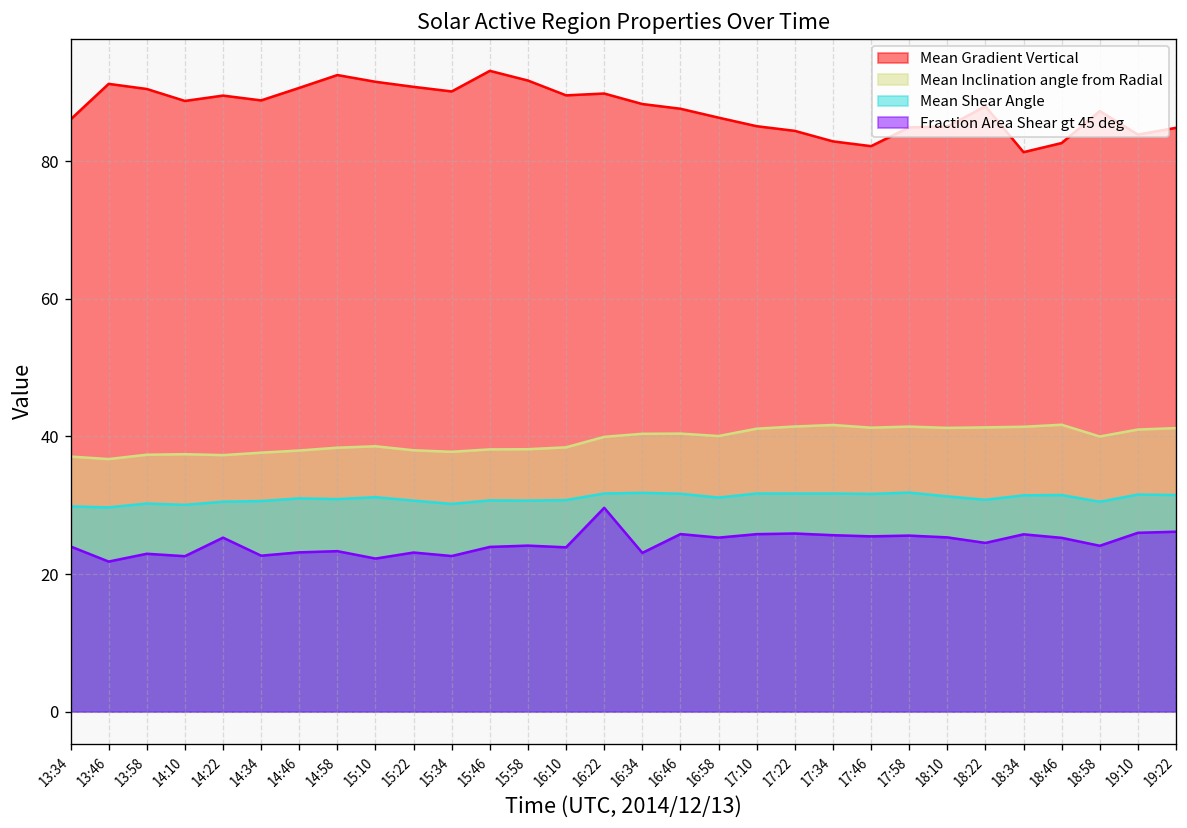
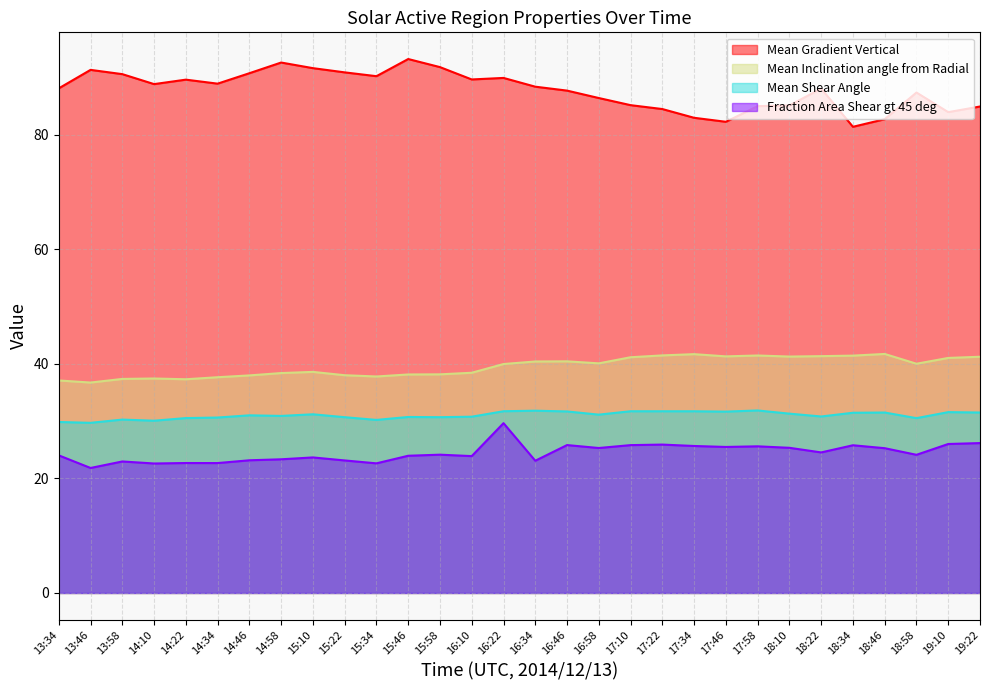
Mean Gradient Vertical, 13:34: 86 -> 88
Fraction Area Shear gt 45 deg, 14:22: 25 -> 23
Fraction Area Shear gt 45 deg, 15:10: 22 -> 24
